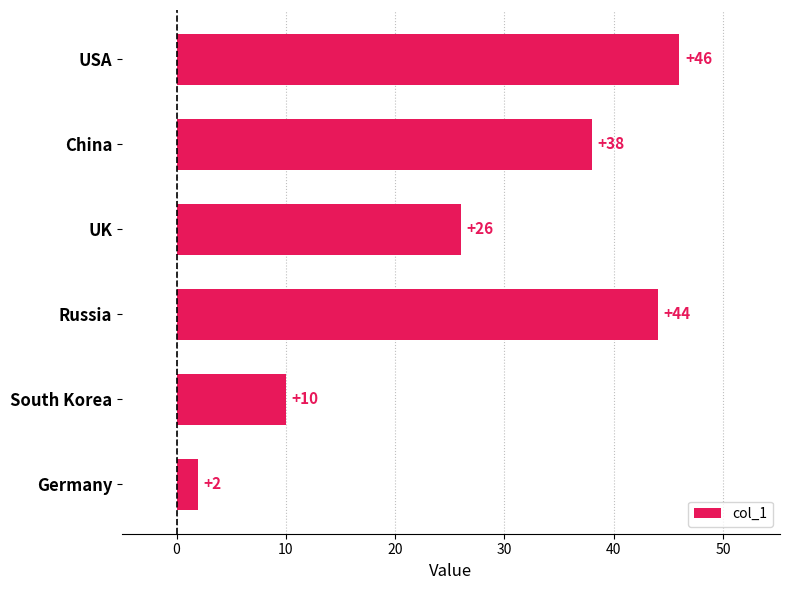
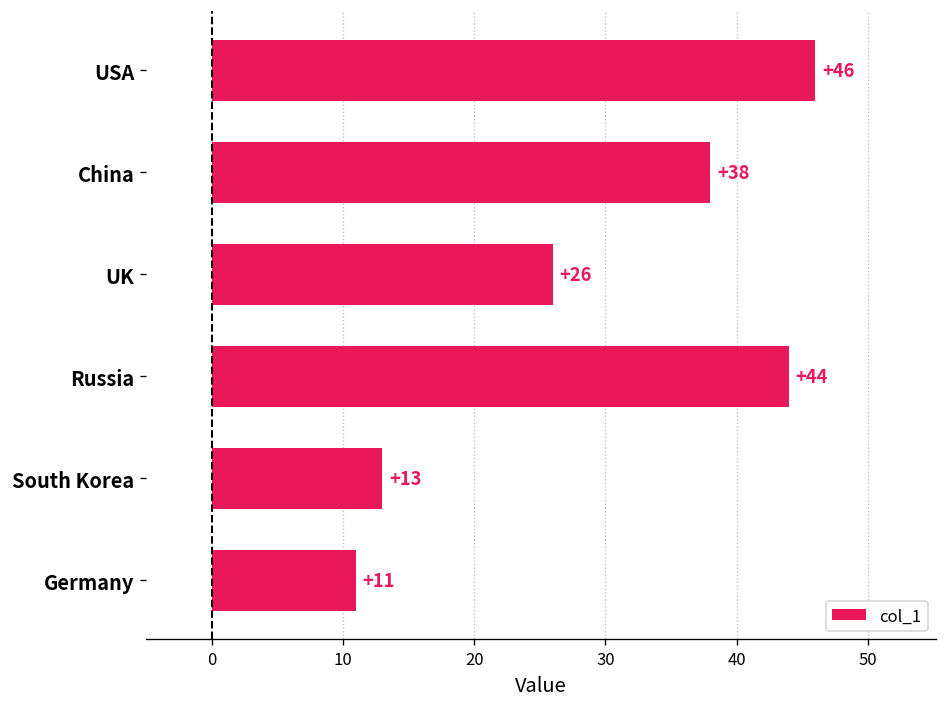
South Korea: +10 -> +13
Germany: +2 -> +11
